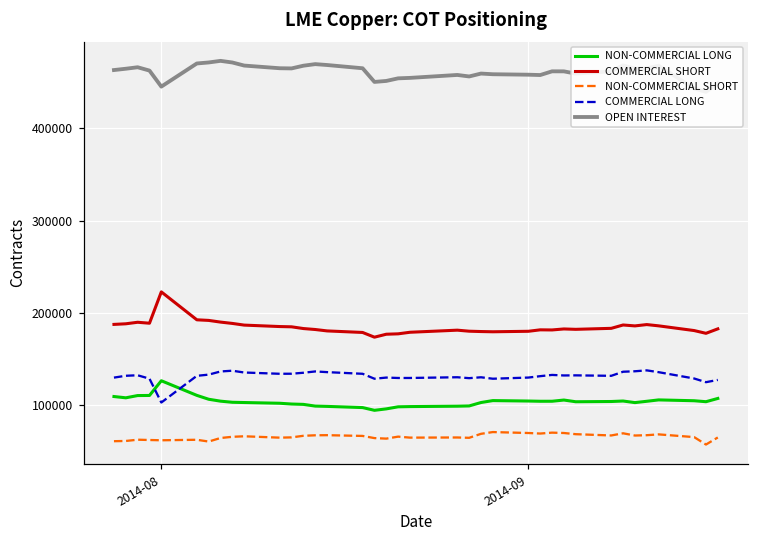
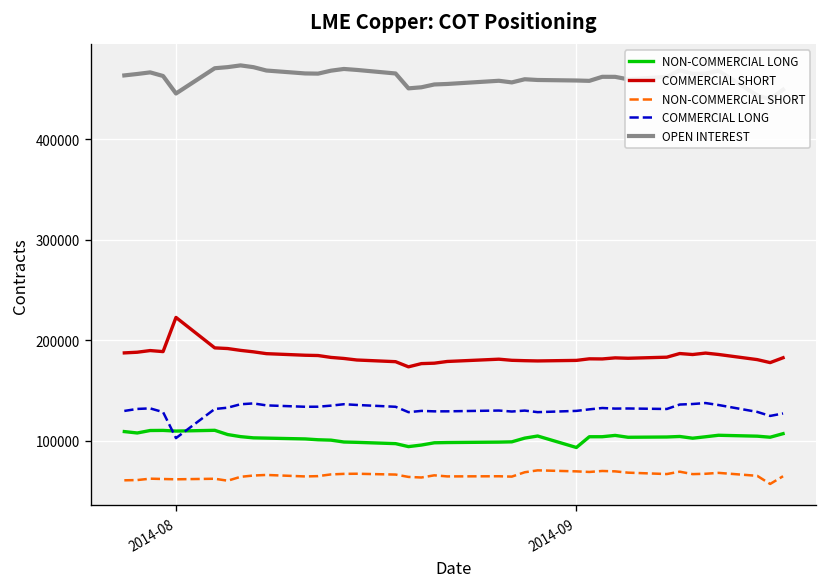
NON-COMMERCIAL LONG, 2014-08: 130000 -> 110000
NON-COMMERCIAL LONG, 2014-09: 100000 -> 90000
